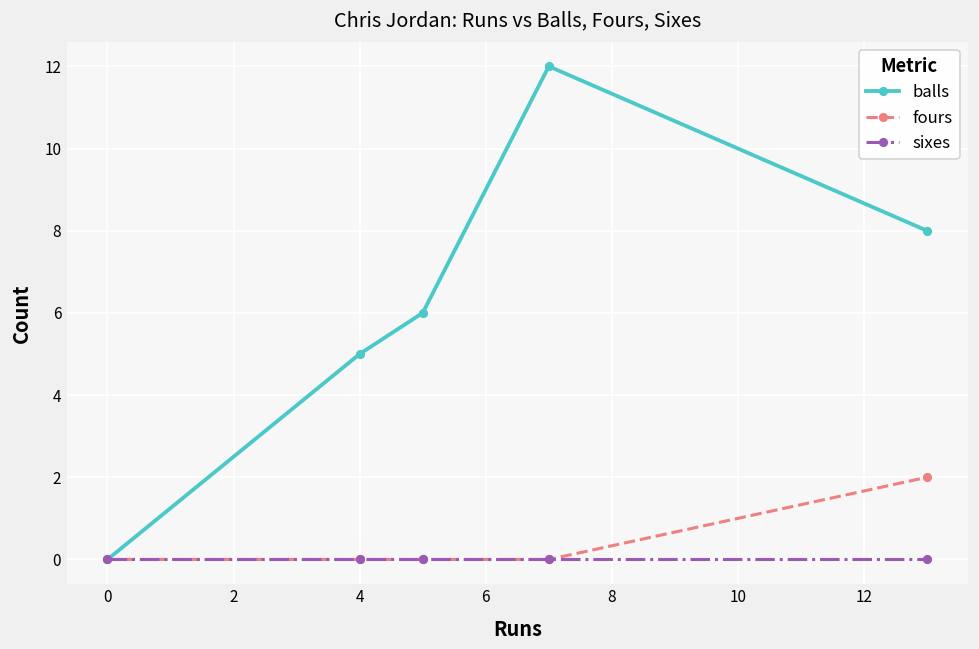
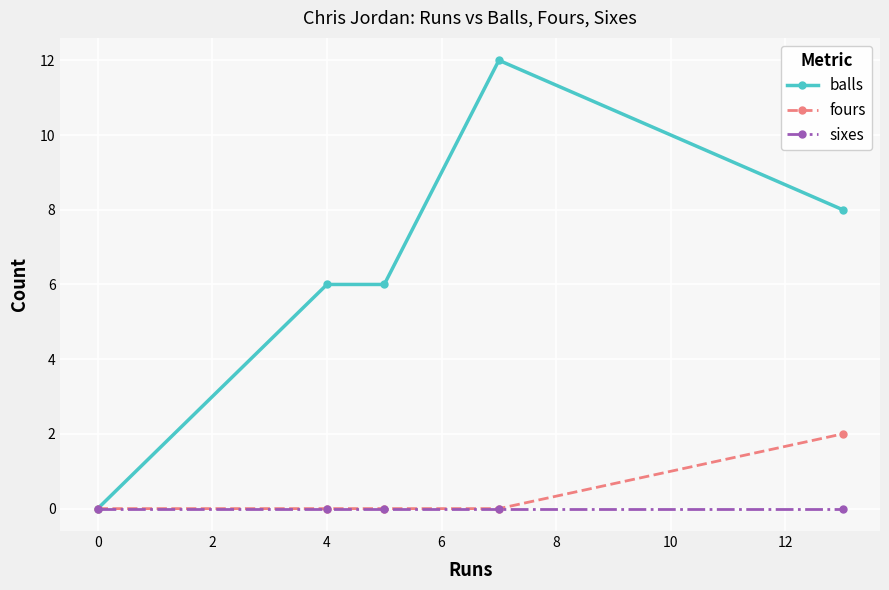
balls, 4: 5 -> 6
